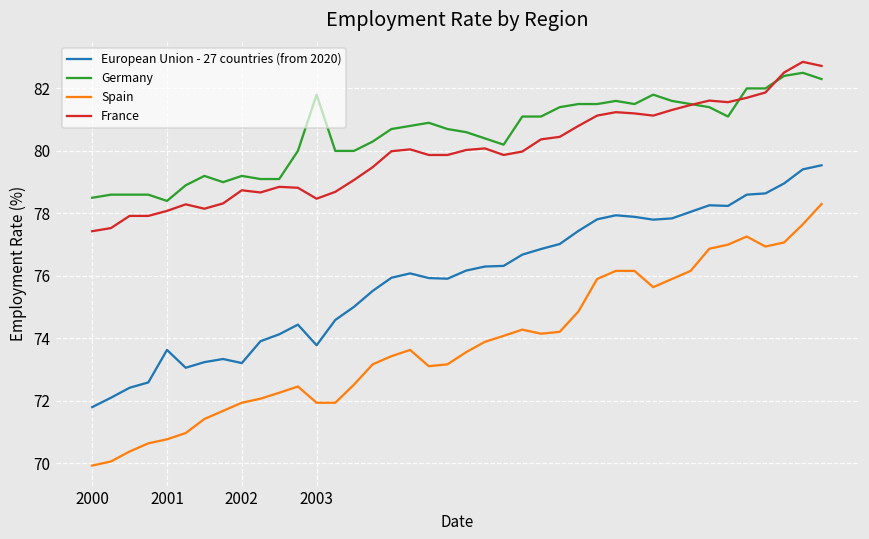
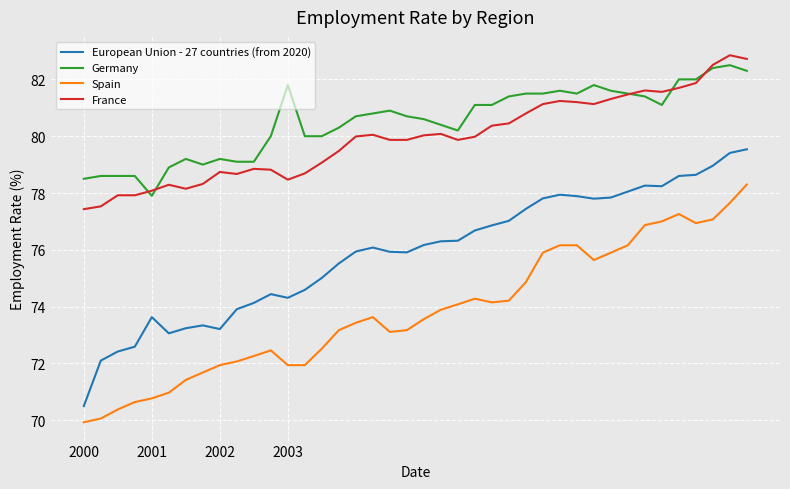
European Union - 27 countries (from 2020), 2000: 71.8 -> 70.5
Germany, 2001: 78.4 -> 77.9
European Union - 27 countries (from 2020), 2003: 73.8 -> 74.3
